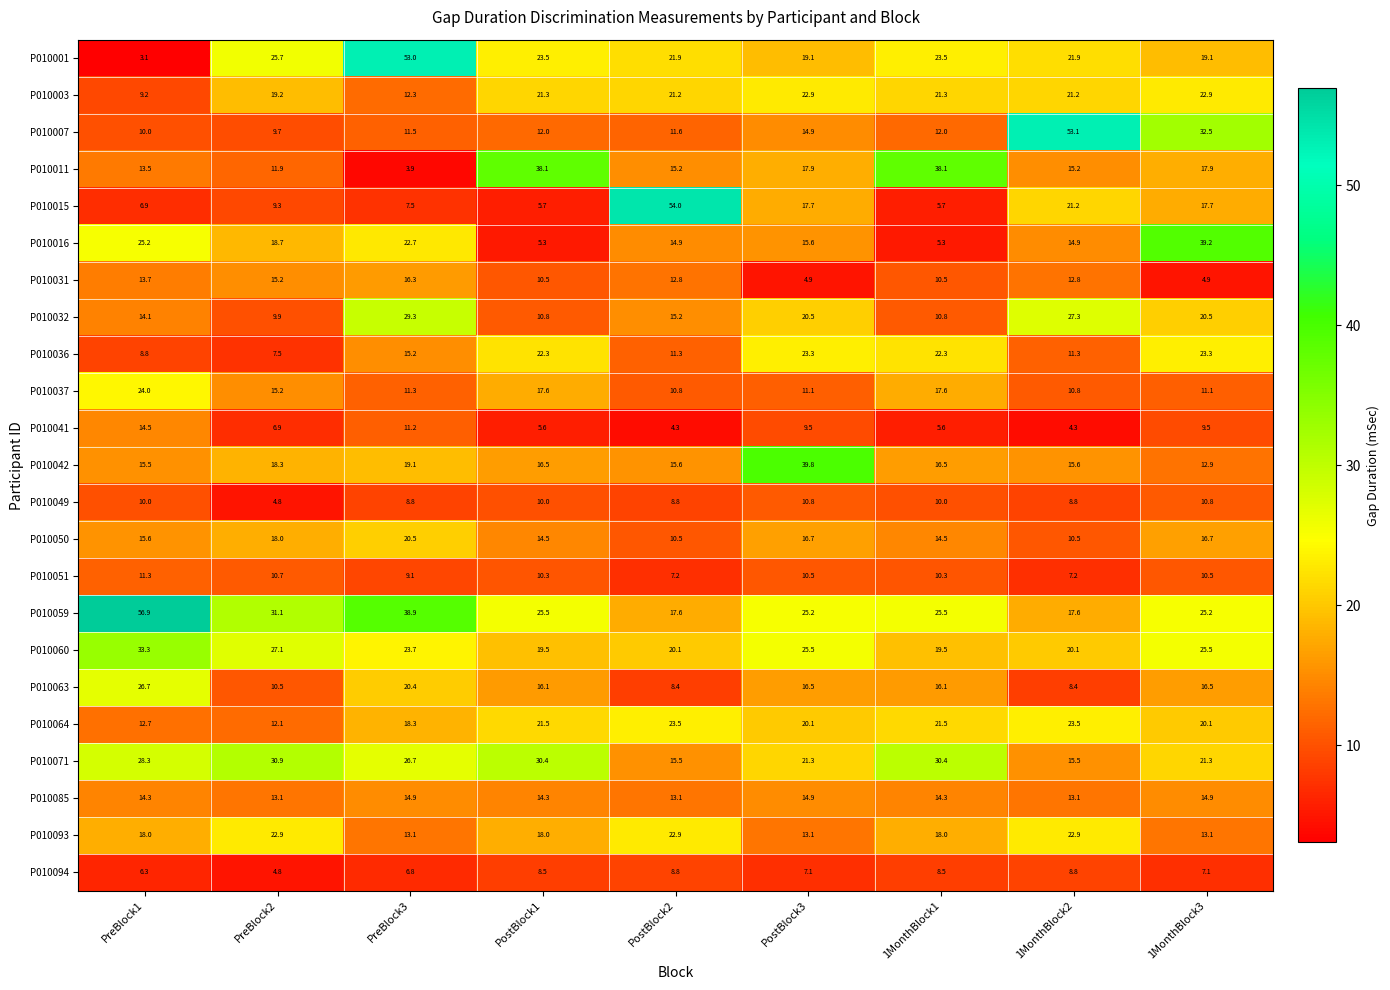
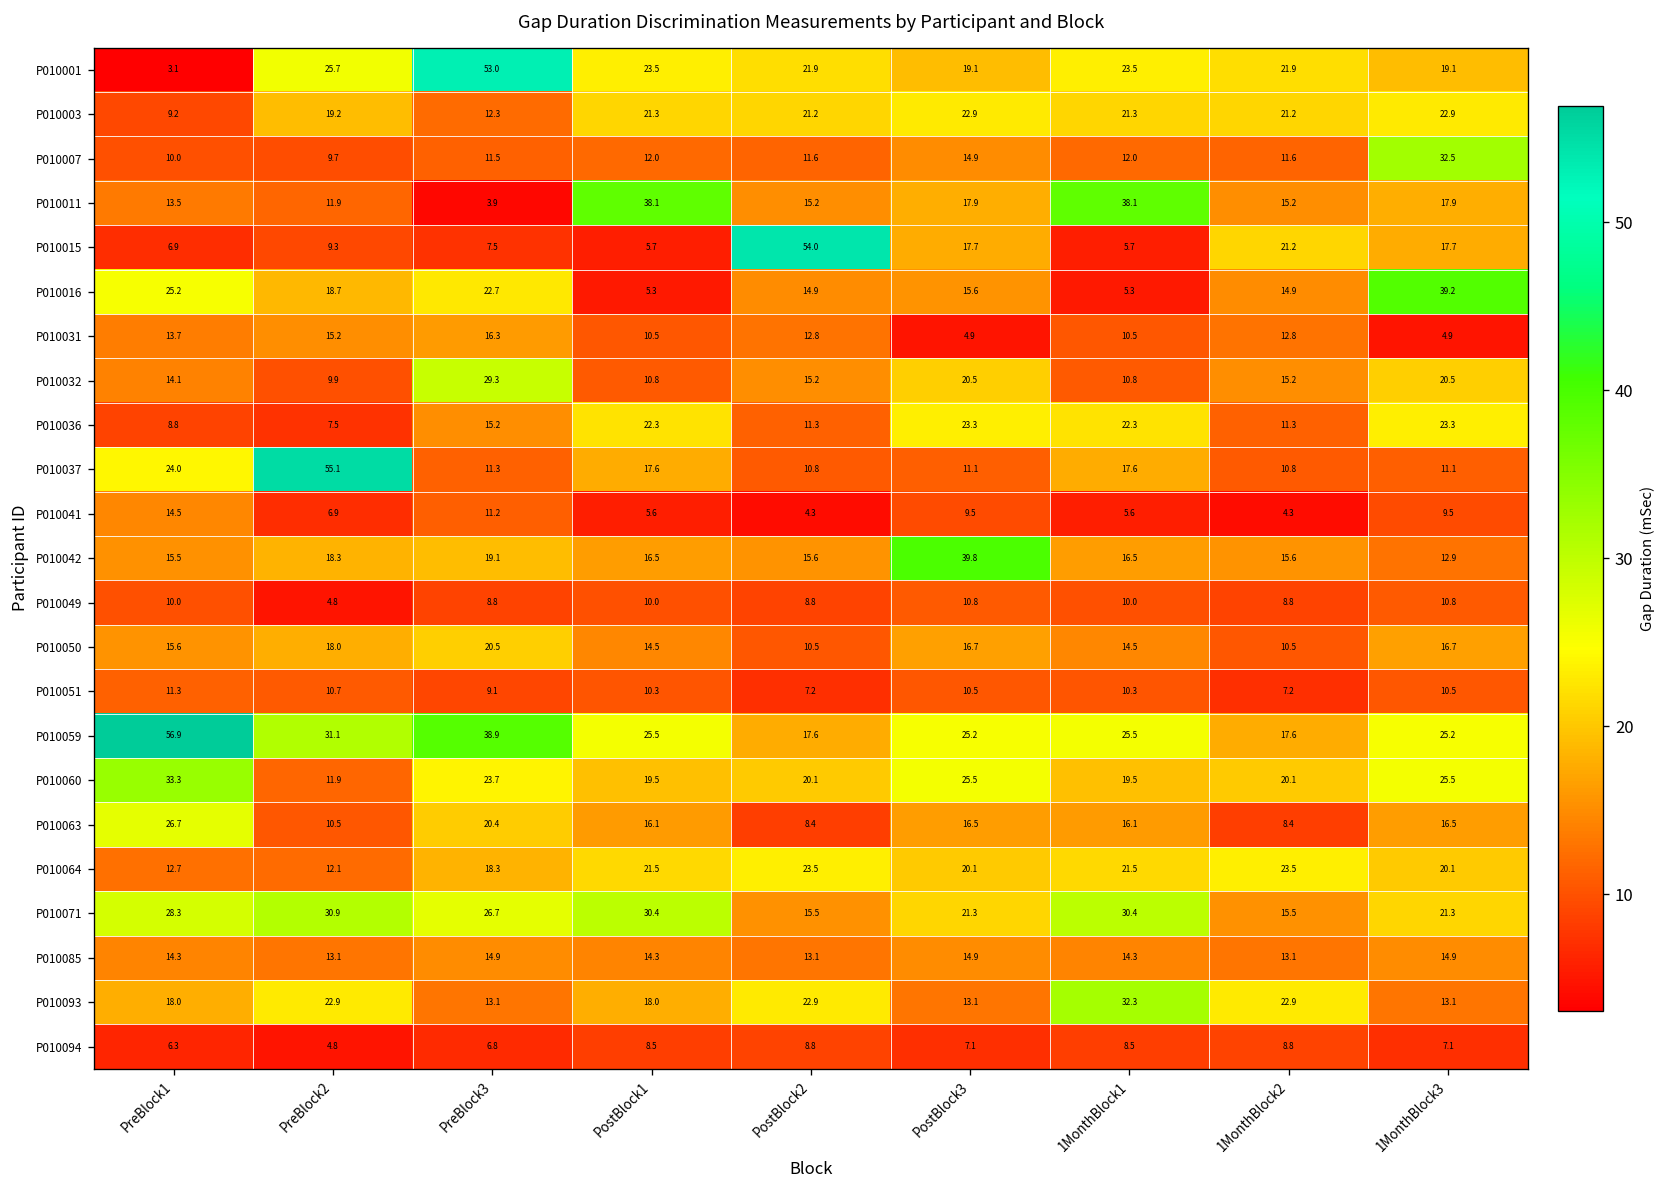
P010007, 1MonthBlock2: 53.1 -> 11.6
P010032, 1MonthBlock2: 27.3 -> 15.2
P010037, PreBlock2: 15.2 -> 55.1
P010060, PreBlock2: 27.1 -> 11.9
P010093, 1MonthBlock1: 18.0 -> 32.3
